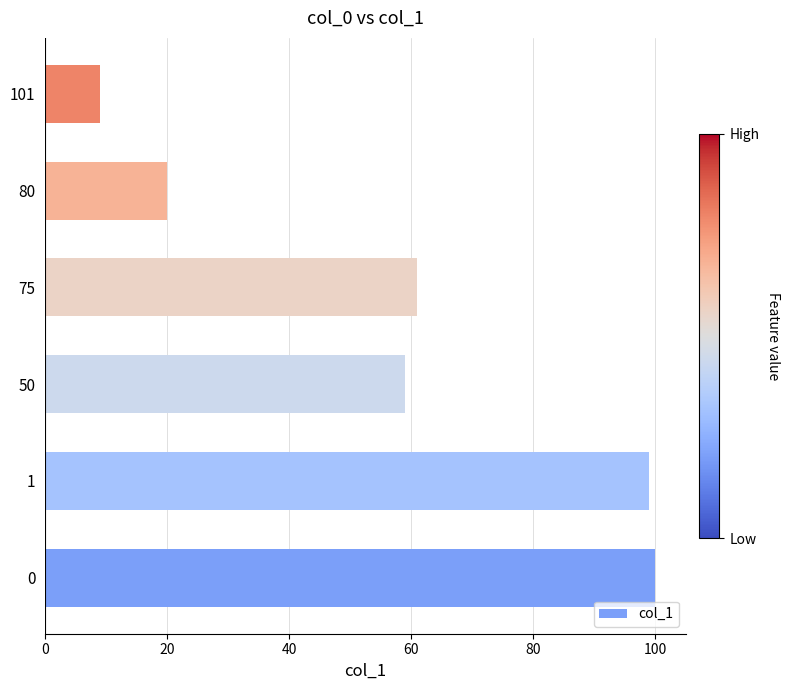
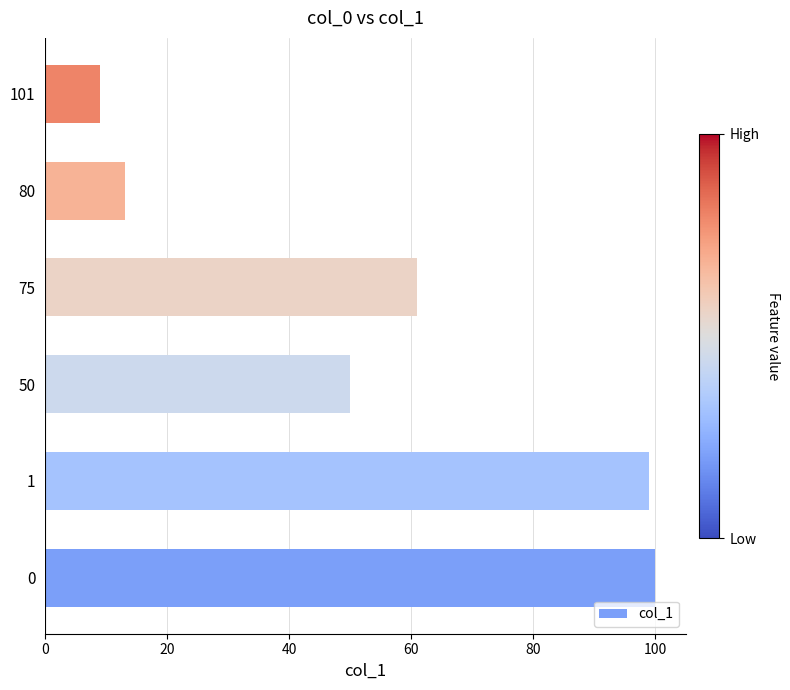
80: 20 -> 13
50: 59 -> 50
